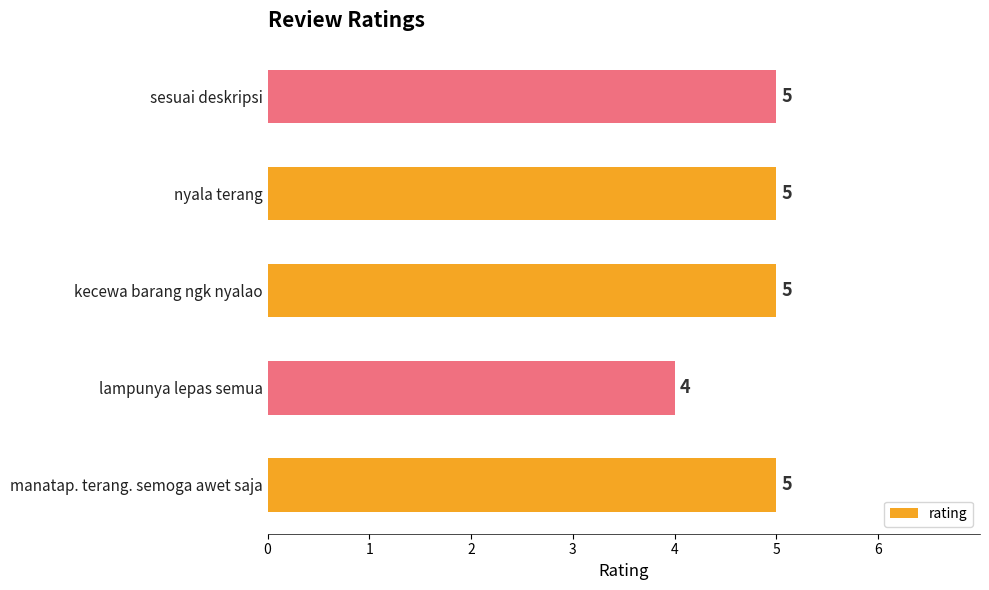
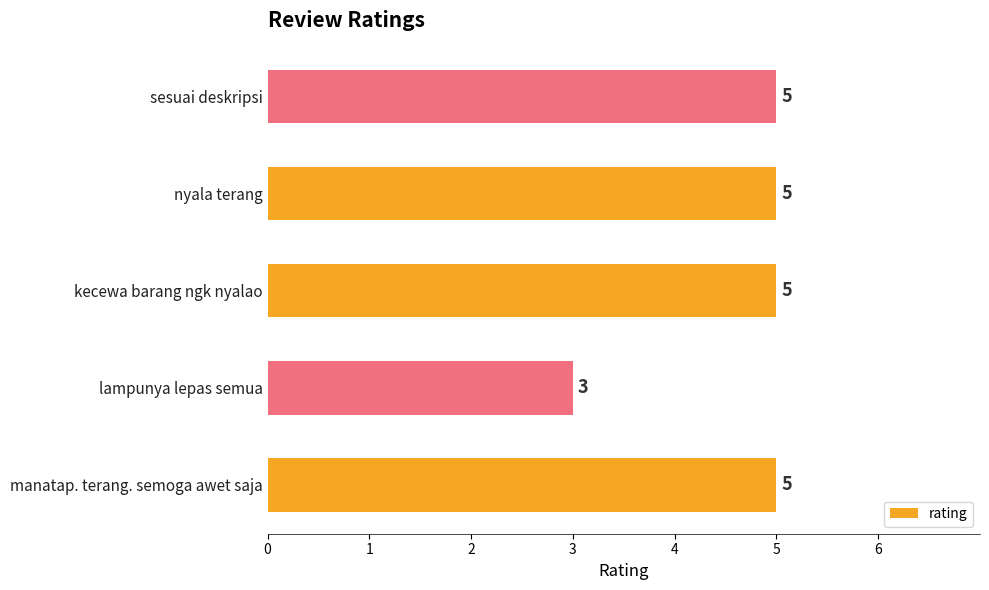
lampunya lepas semua: 4 -> 3
